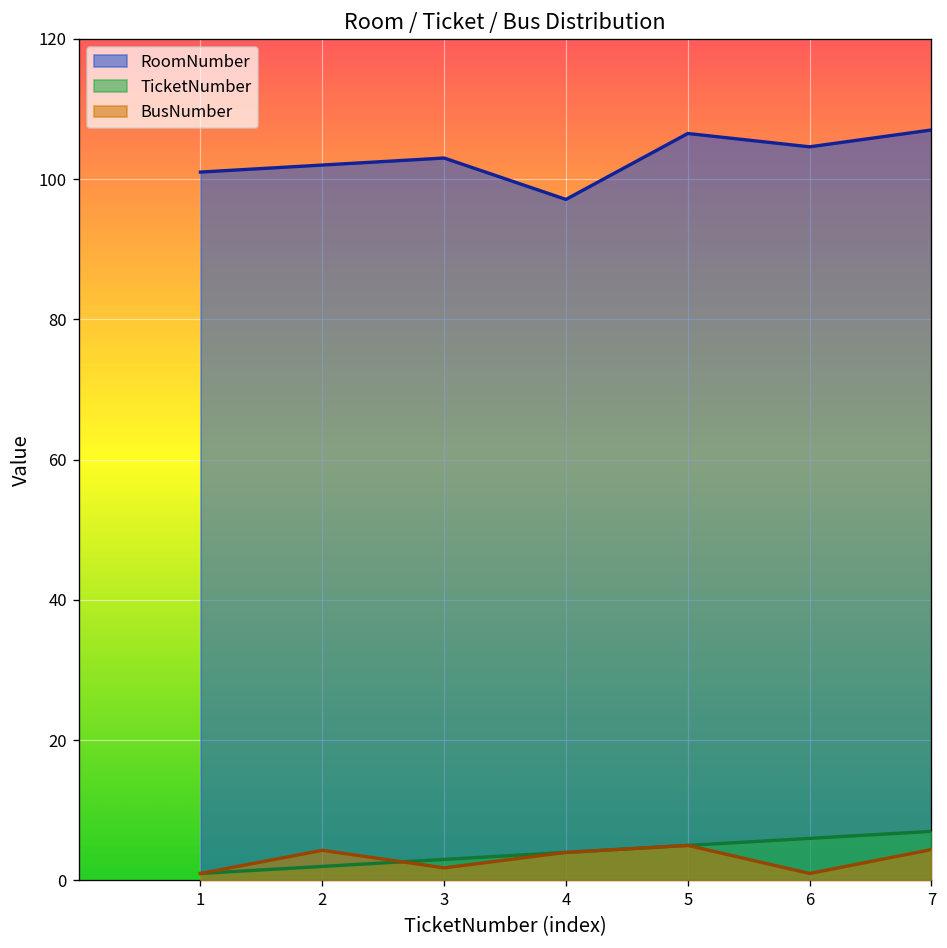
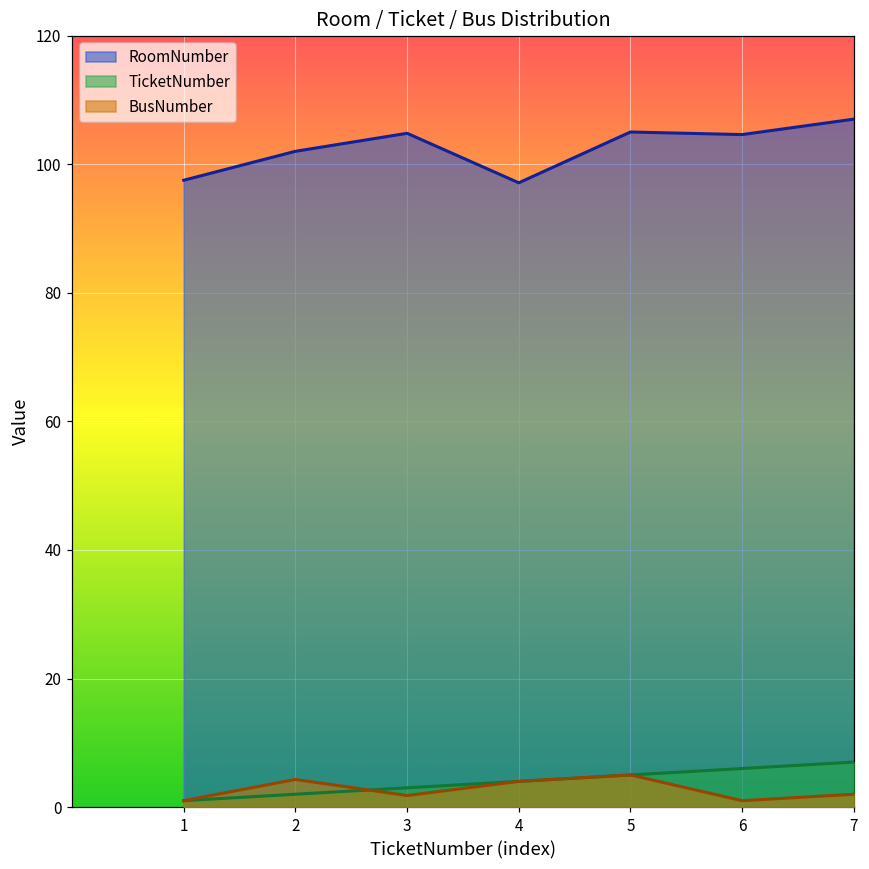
RoomNumber, 1: 101 -> 98
RoomNumber, 3: 103 -> 105
RoomNumber, 5: 107 -> 105
BusNumber, 7: 4 -> 2
